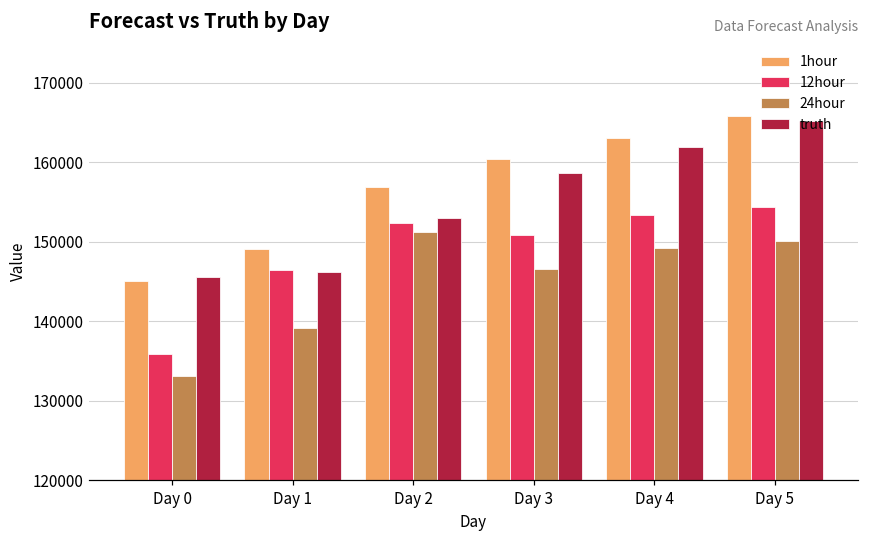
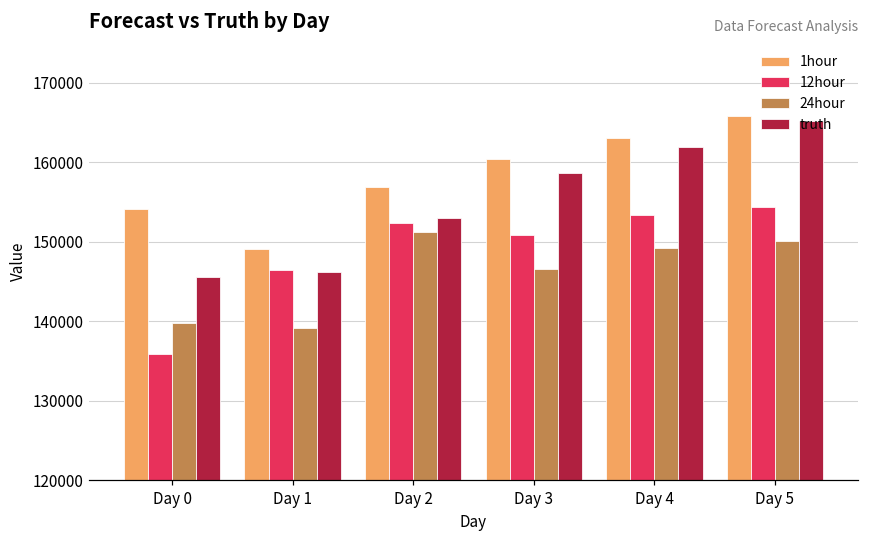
1hour, Day 0: 145000 -> 154000
24hour, Day 0: 133000 -> 140000
